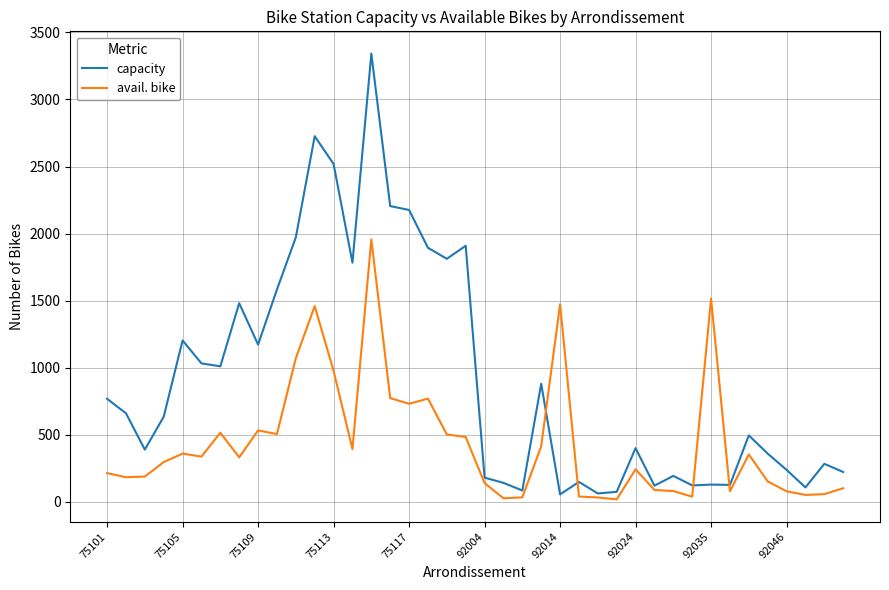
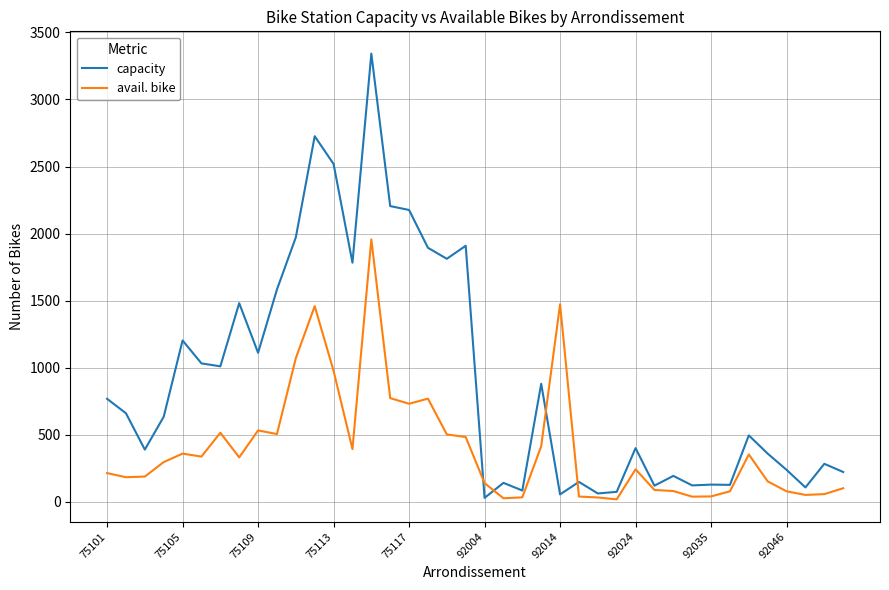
capacity, 75109: 1170 -> 1110
capacity, 92004: 180 -> 30
avail. bike, 92035: 1520 -> 40
